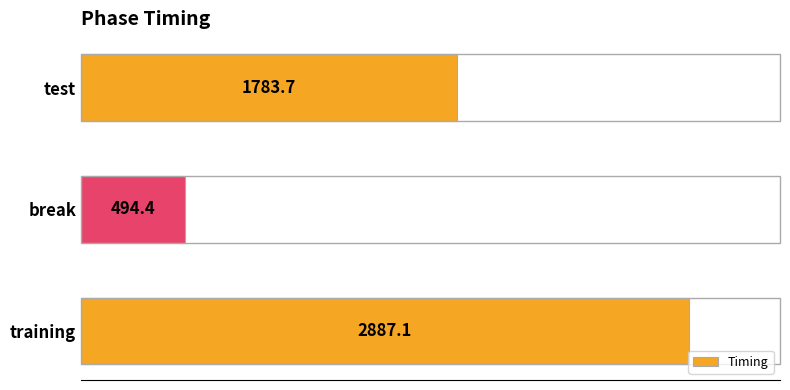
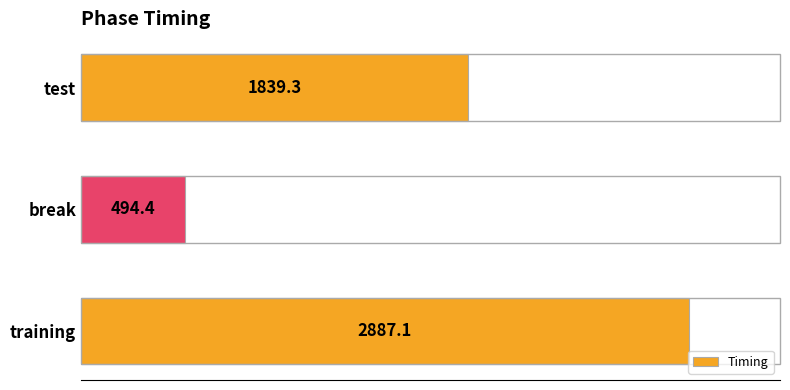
test: 1783.7 -> 1839.3
